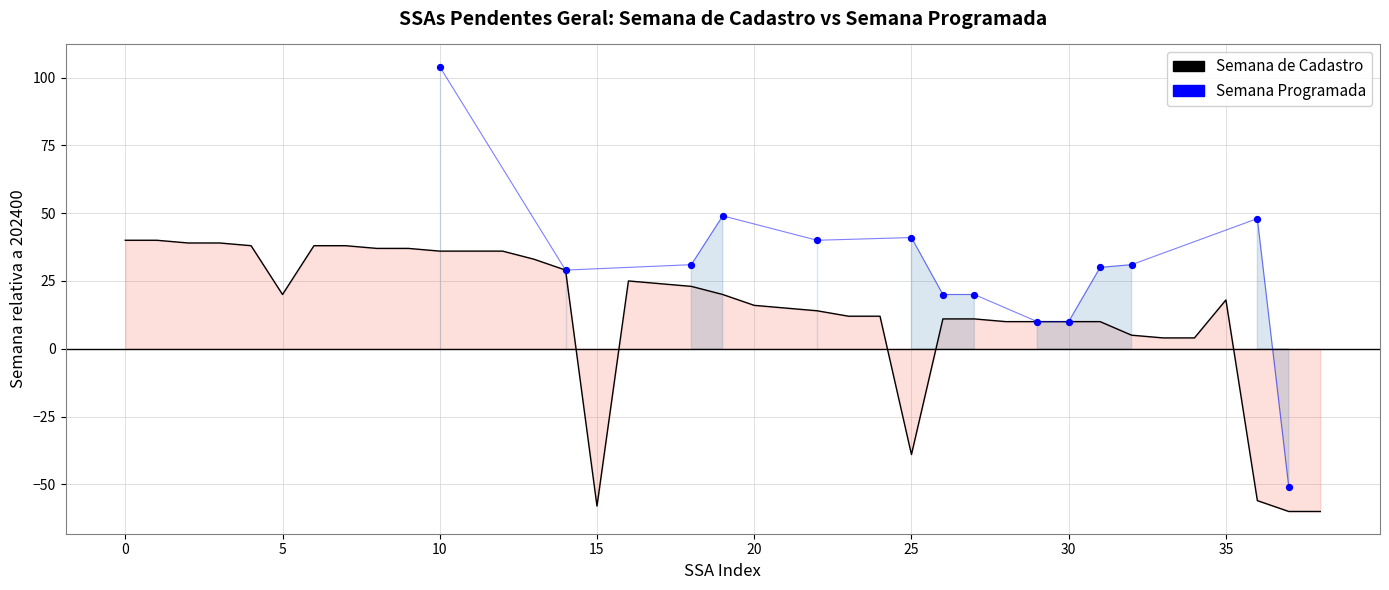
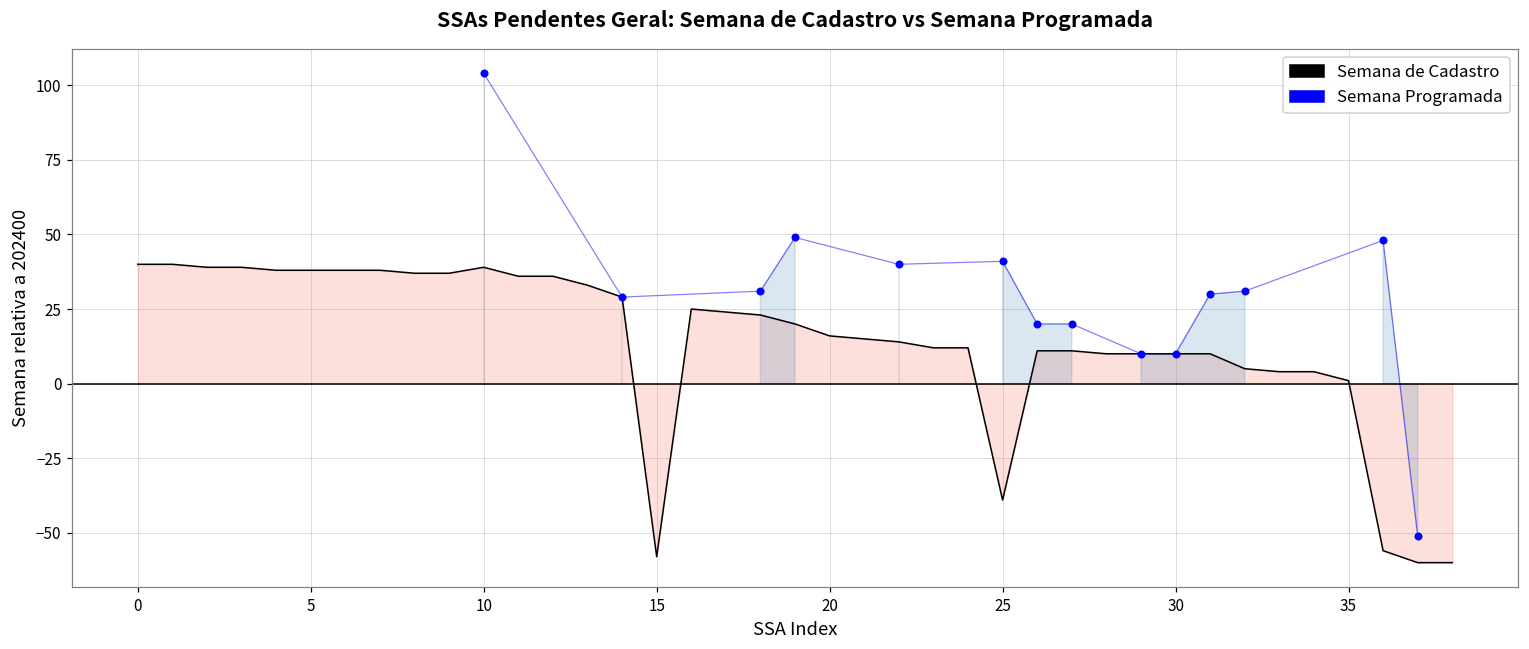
Semana de Cadastro, 5: 20 -> 38
Semana de Cadastro, 10: 36 -> 39
Semana de Cadastro, 35: 18 -> 1
